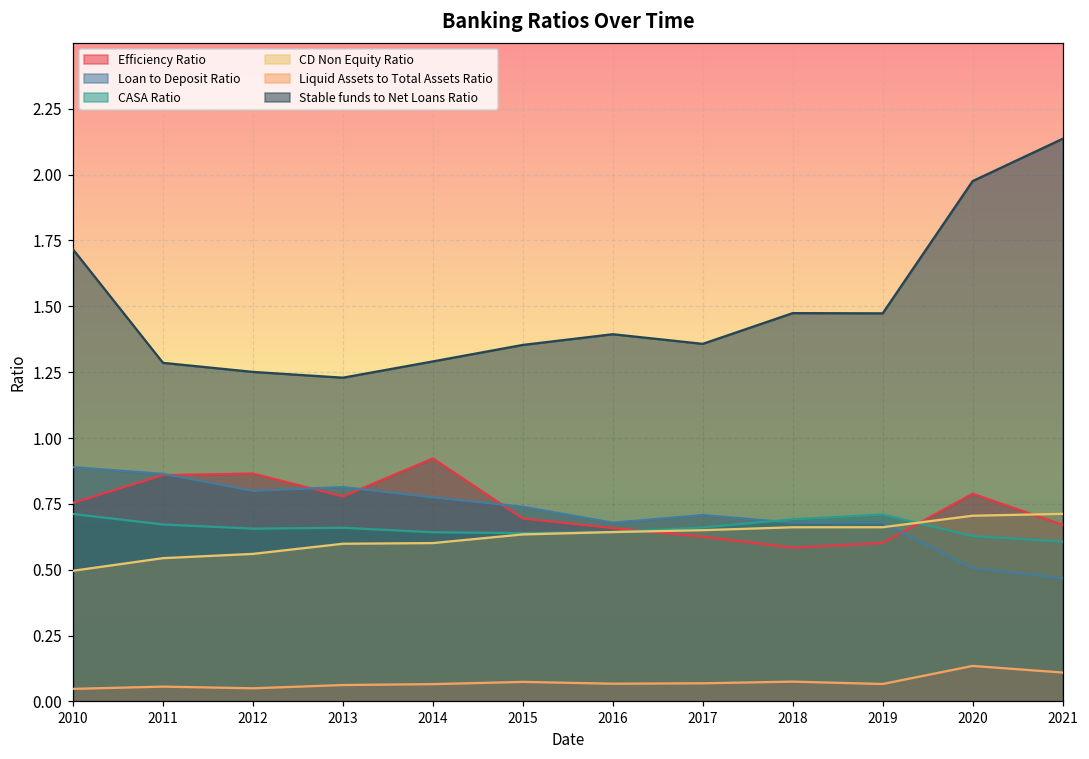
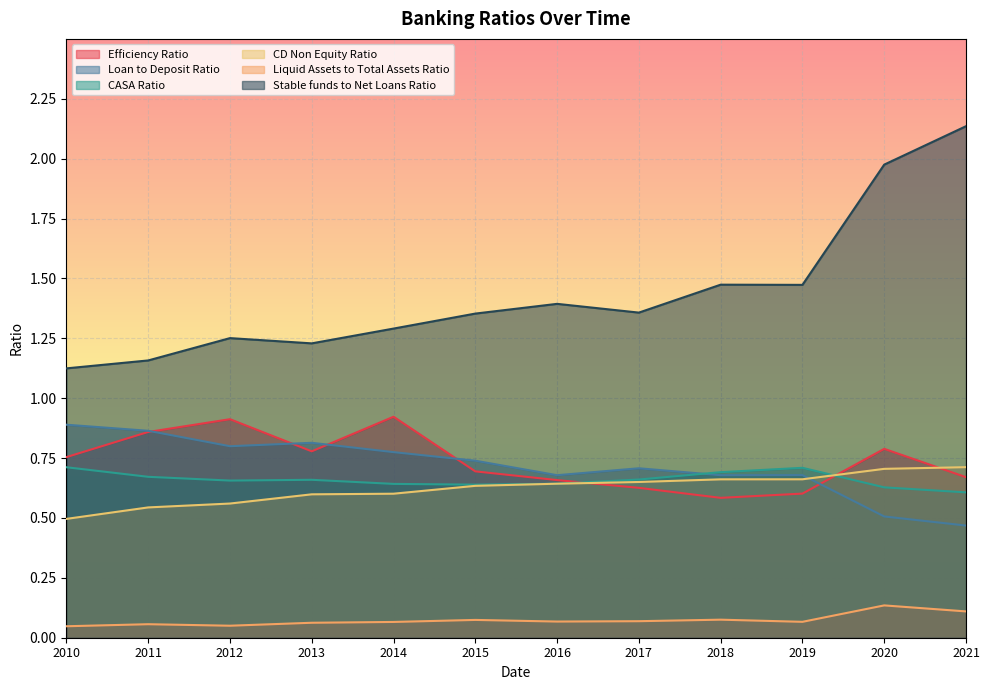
Stable funds to Net Loans Ratio, 2010: 1.72 -> 1.12
Stable funds to Net Loans Ratio, 2011: 1.29 -> 1.16
Efficiency Ratio, 2012: 0.87 -> 0.91
